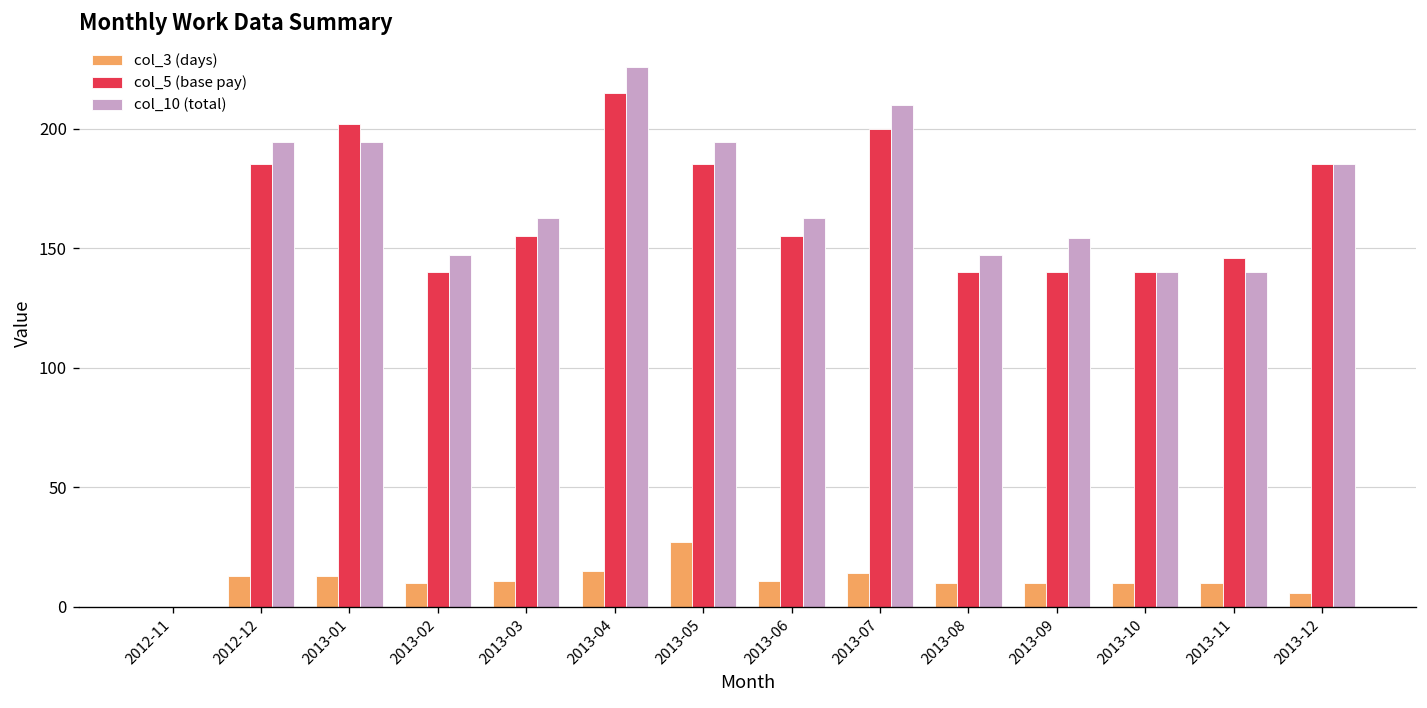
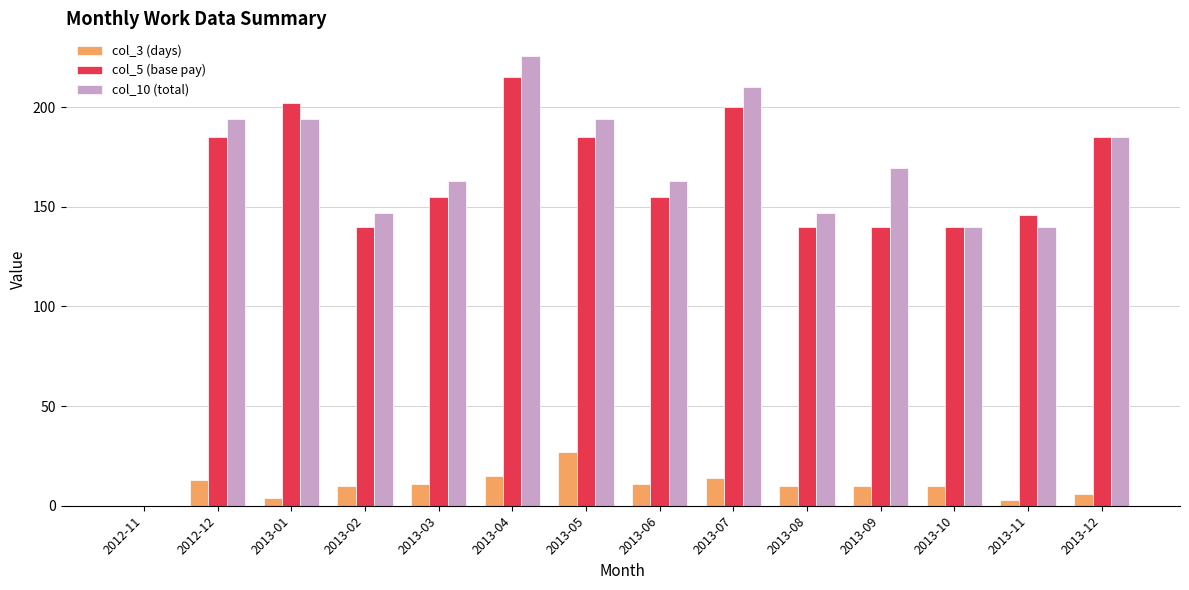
col_3 (days), 2013-01: 13 -> 4
col_10 (total), 2013-09: 154 -> 169
col_3 (days), 2013-11: 10 -> 3
